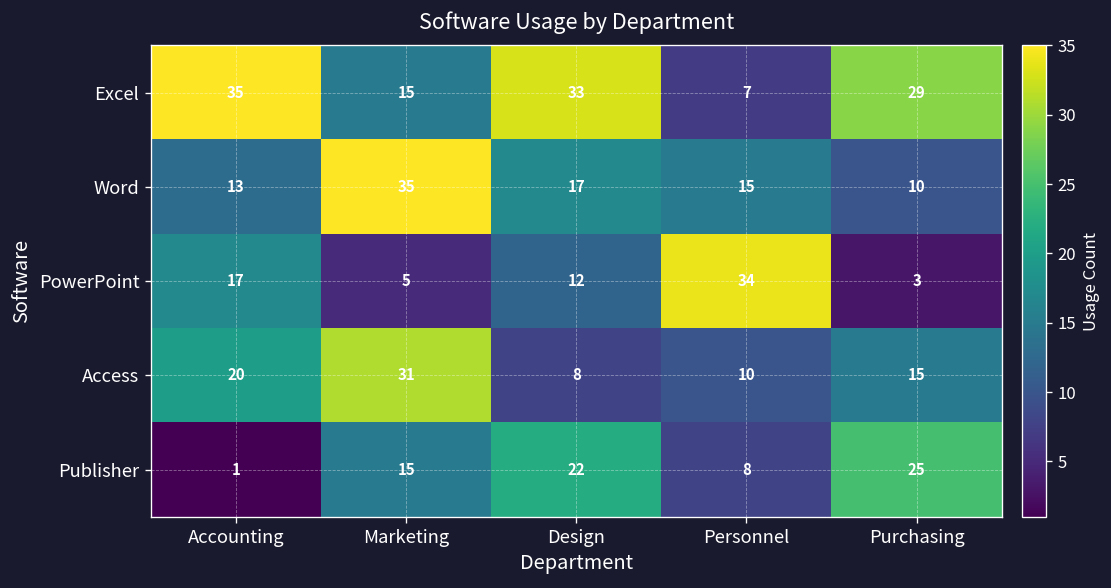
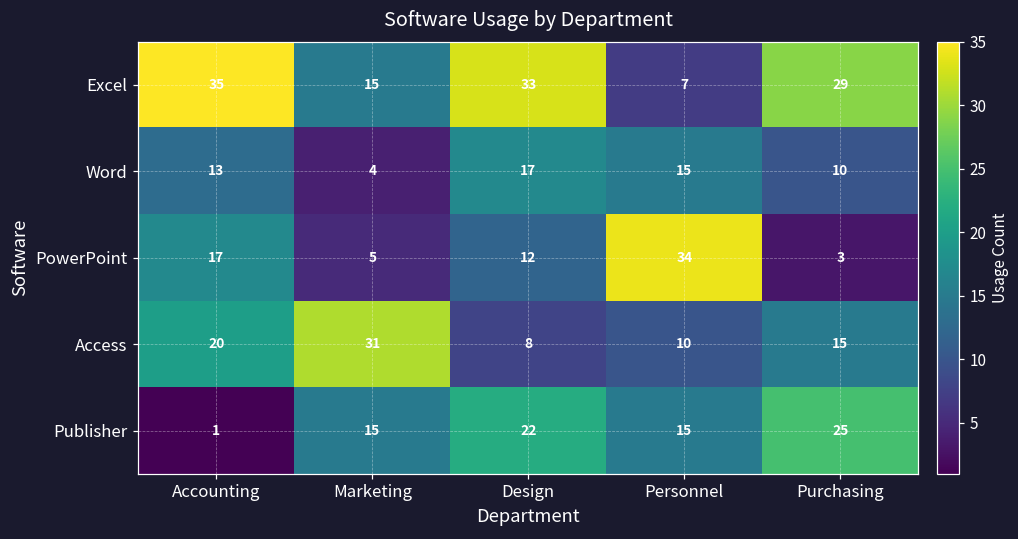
Word, Marketing: 35 -> 4
Publisher, Personnel: 8 -> 15
